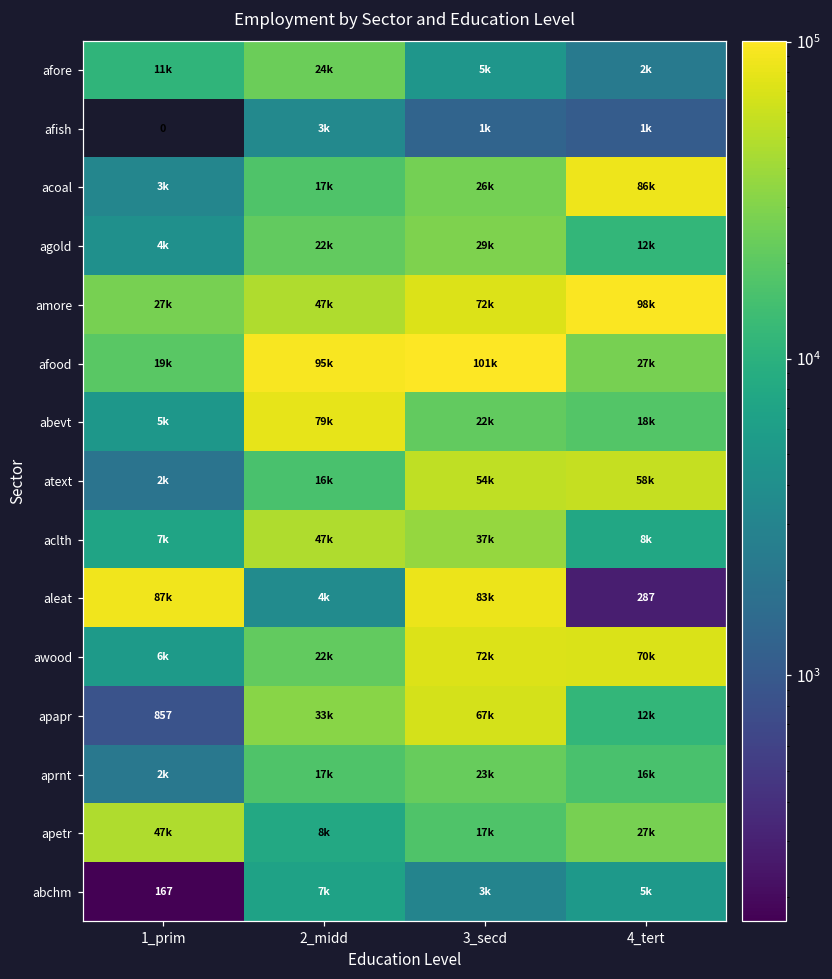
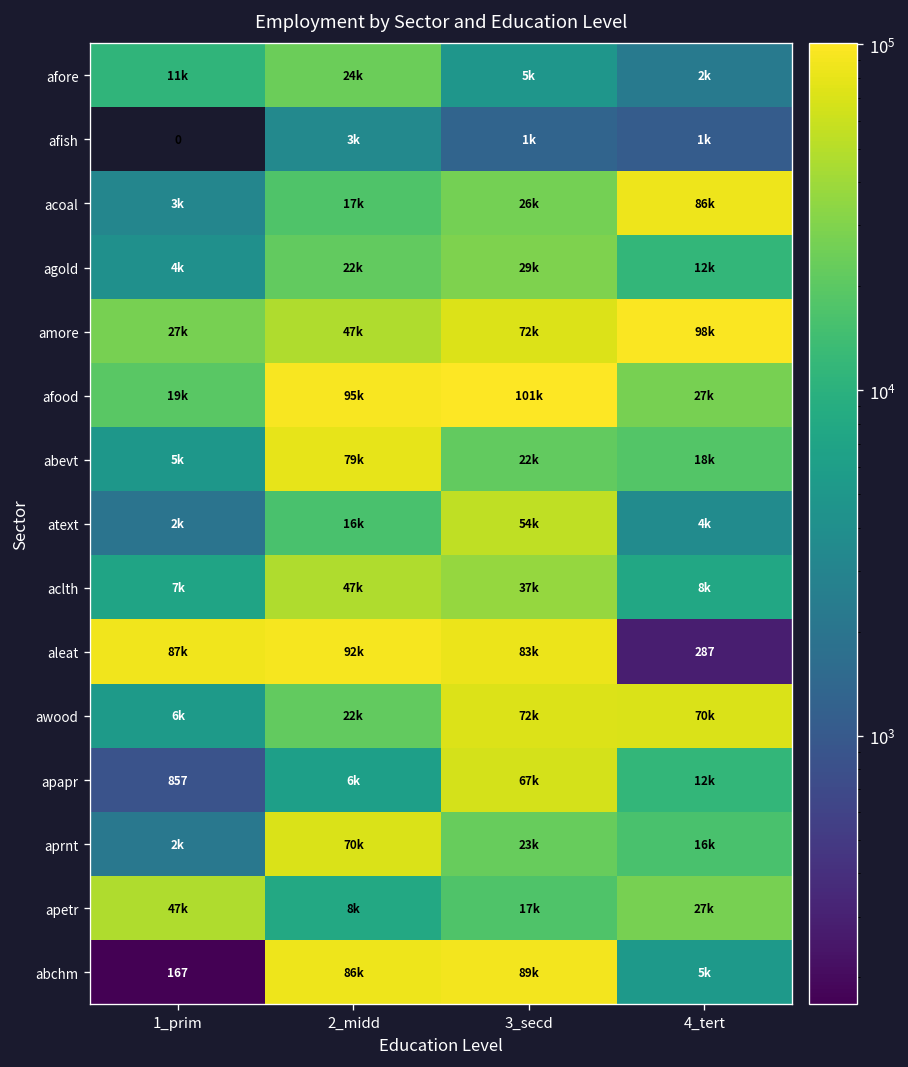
atext, 4_tert: 58k -> 4k
aleat, 2_midd: 4k -> 92k
apapr, 2_midd: 33k -> 6k
aprnt, 2_midd: 17k -> 70k
abchm, 2_midd: 7k -> 86k
abchm, 3_secd: 3k -> 89k
